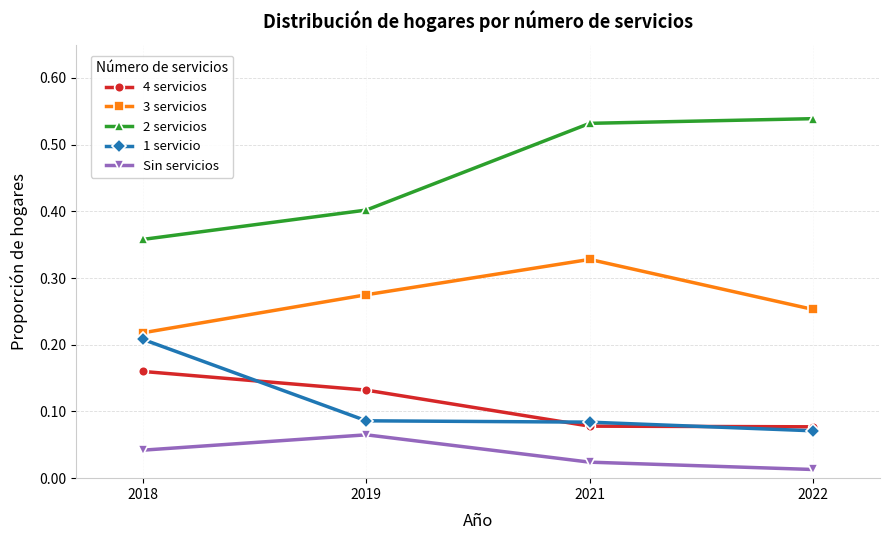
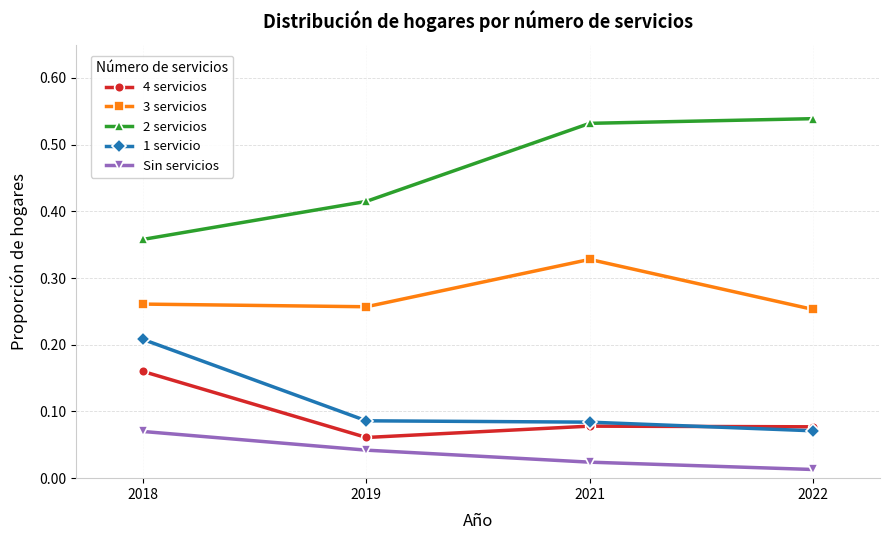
3 servicios, 2018: 0.22 -> 0.26
Sin servicios, 2018: 0.04 -> 0.07
4 servicios, 2019: 0.13 -> 0.06
3 servicios, 2019: 0.28 -> 0.26
2 servicios, 2019: 0.40 -> 0.42
Sin servicios, 2019: 0.07 -> 0.04
